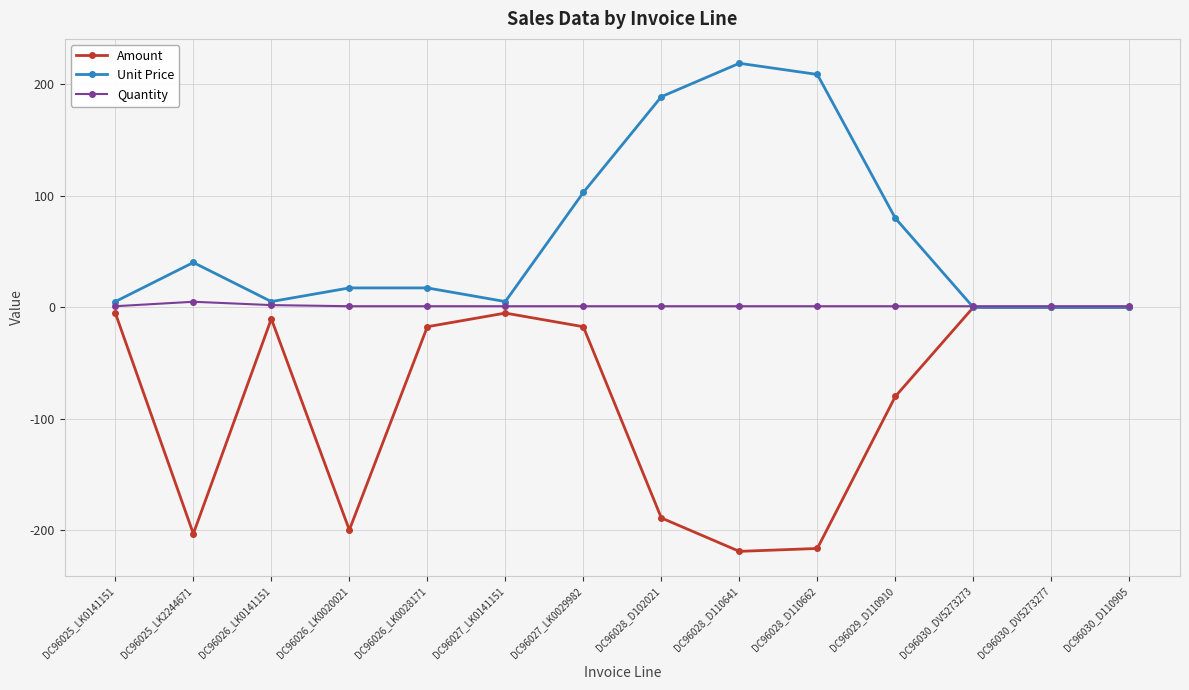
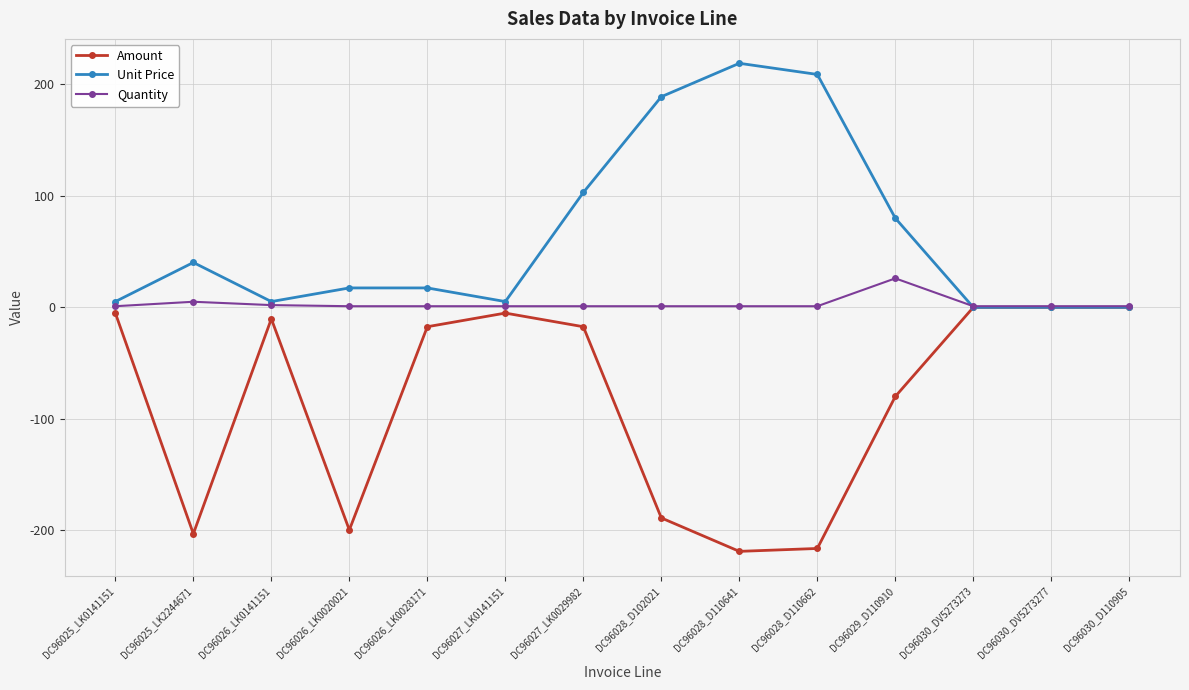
Quantity, DC96029_D110910: 1 -> 26
